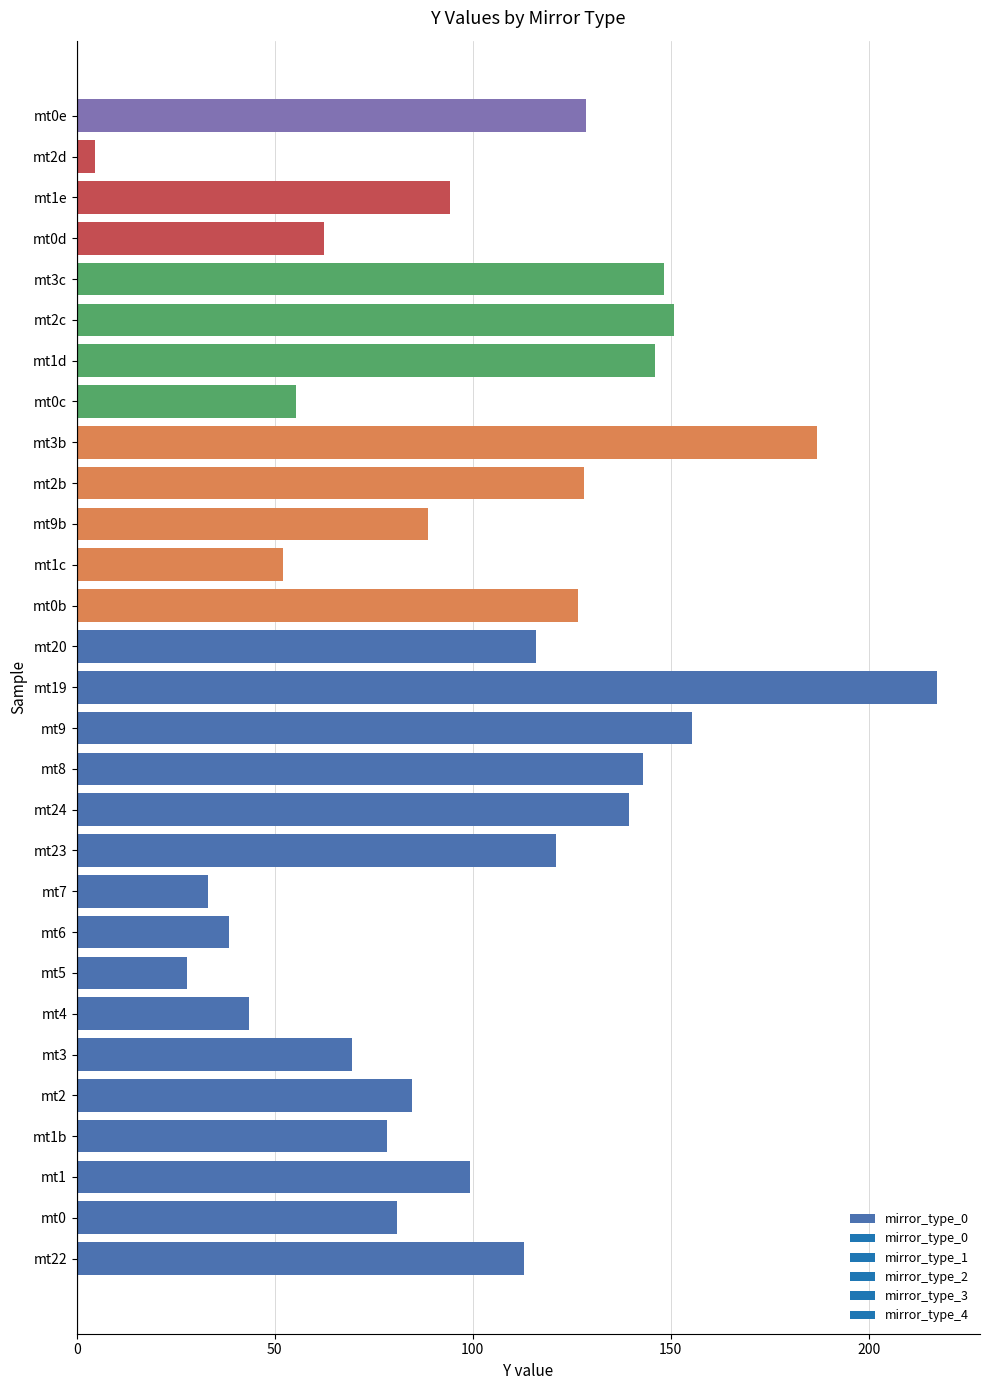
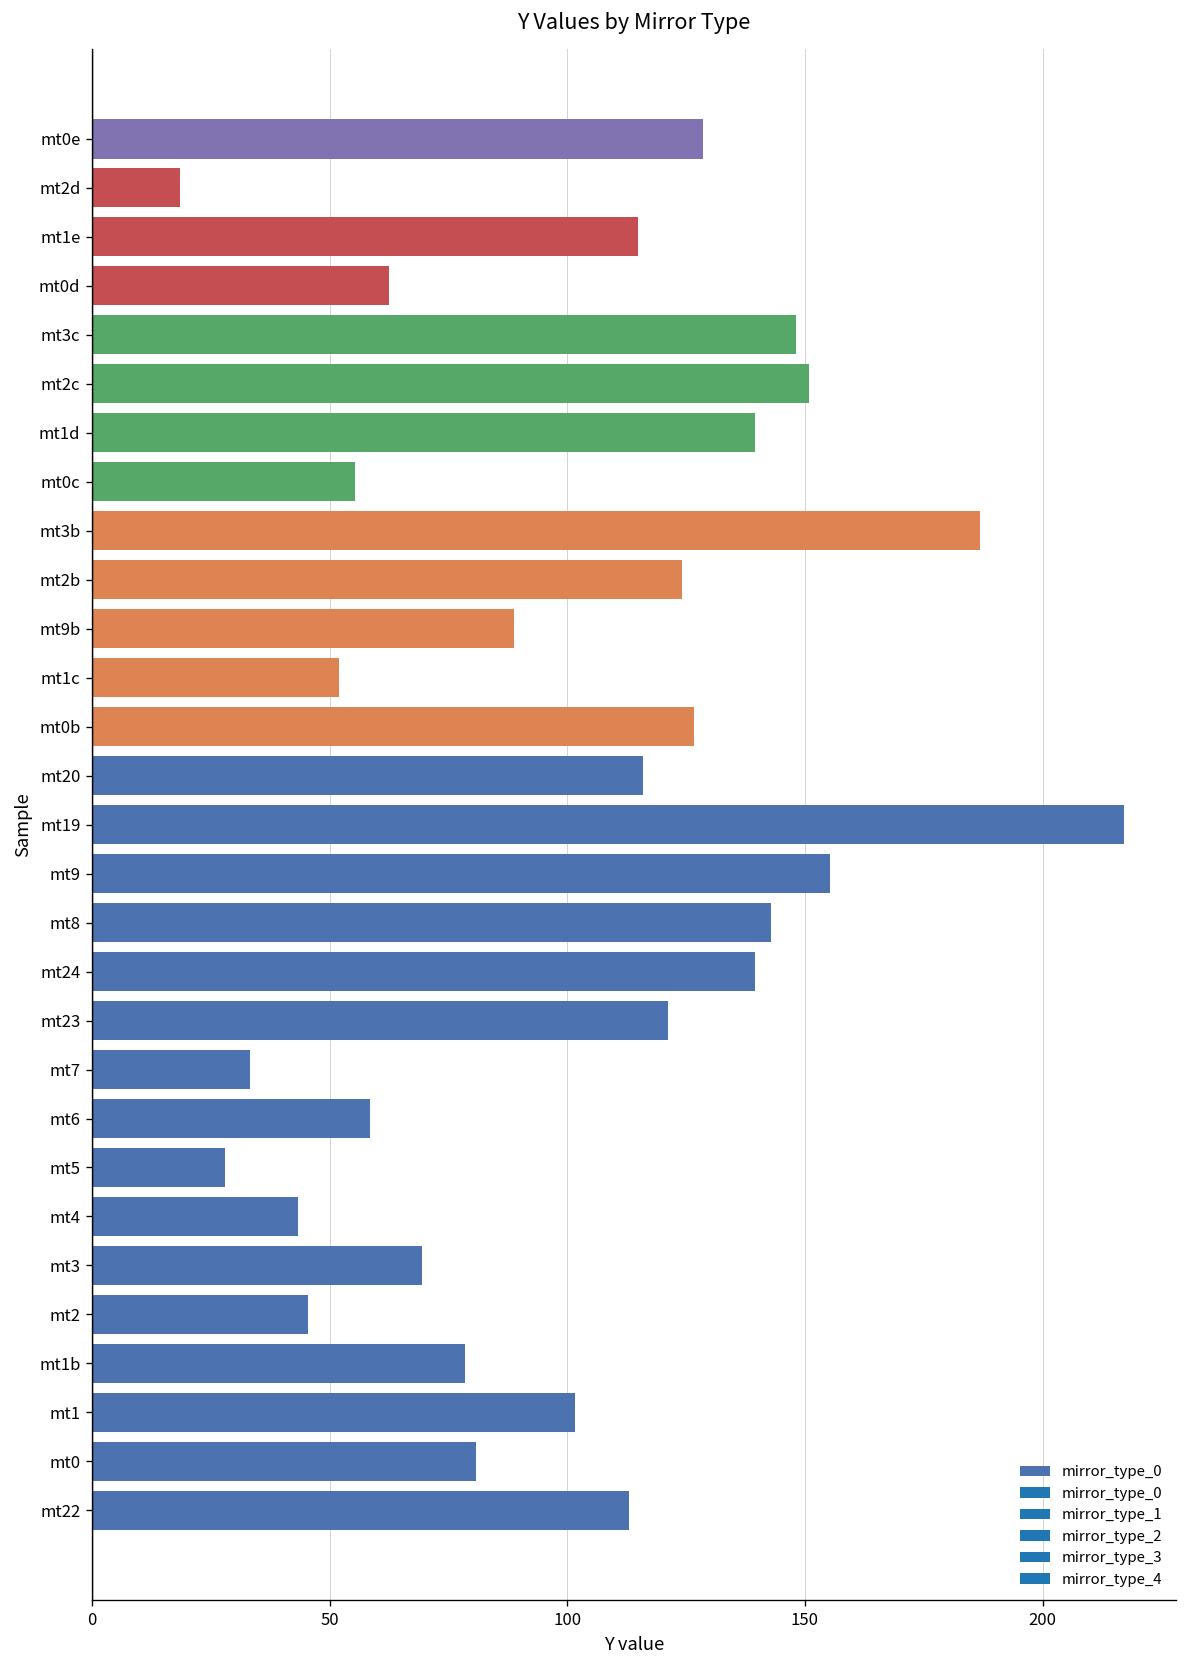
mt2d: 5 -> 18
mt1e: 94 -> 115
mt1d: 146 -> 139
mt2b: 128 -> 124
mt6: 38 -> 58
mt2: 85 -> 45
mt1: 99 -> 102
